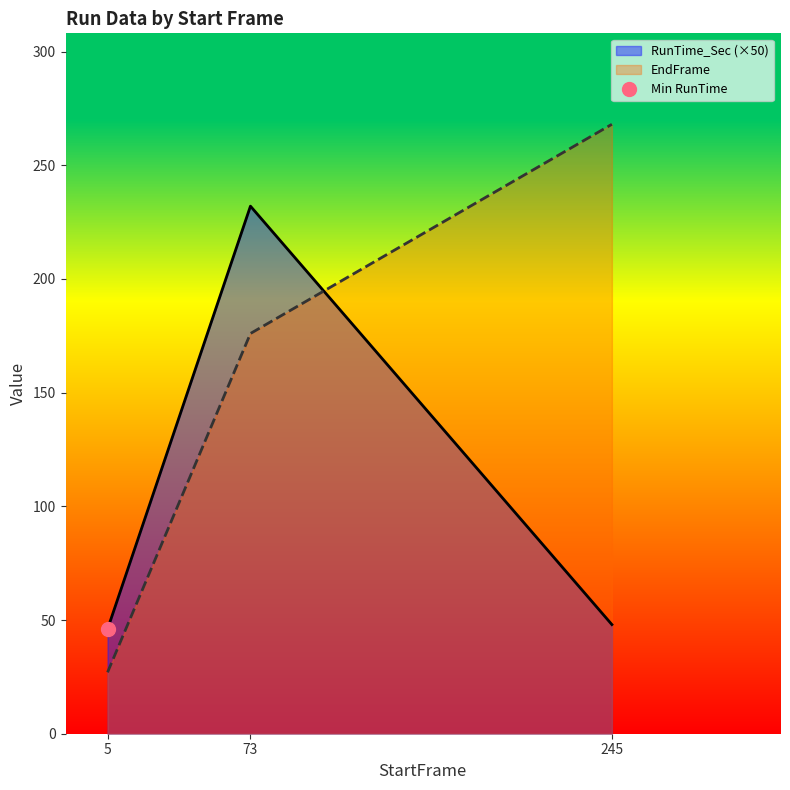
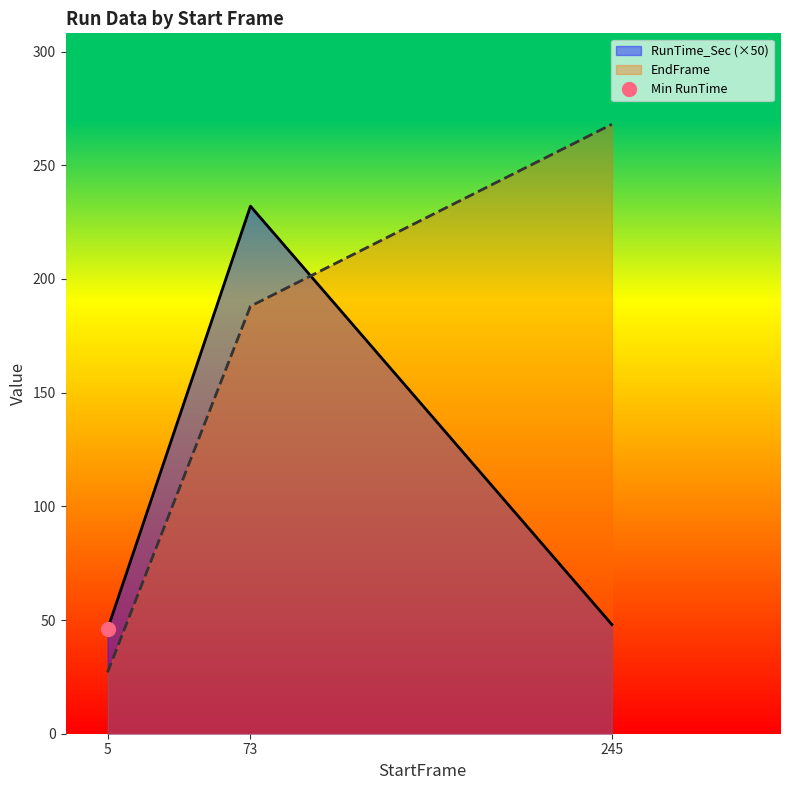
EndFrame, 73: 176 -> 188
